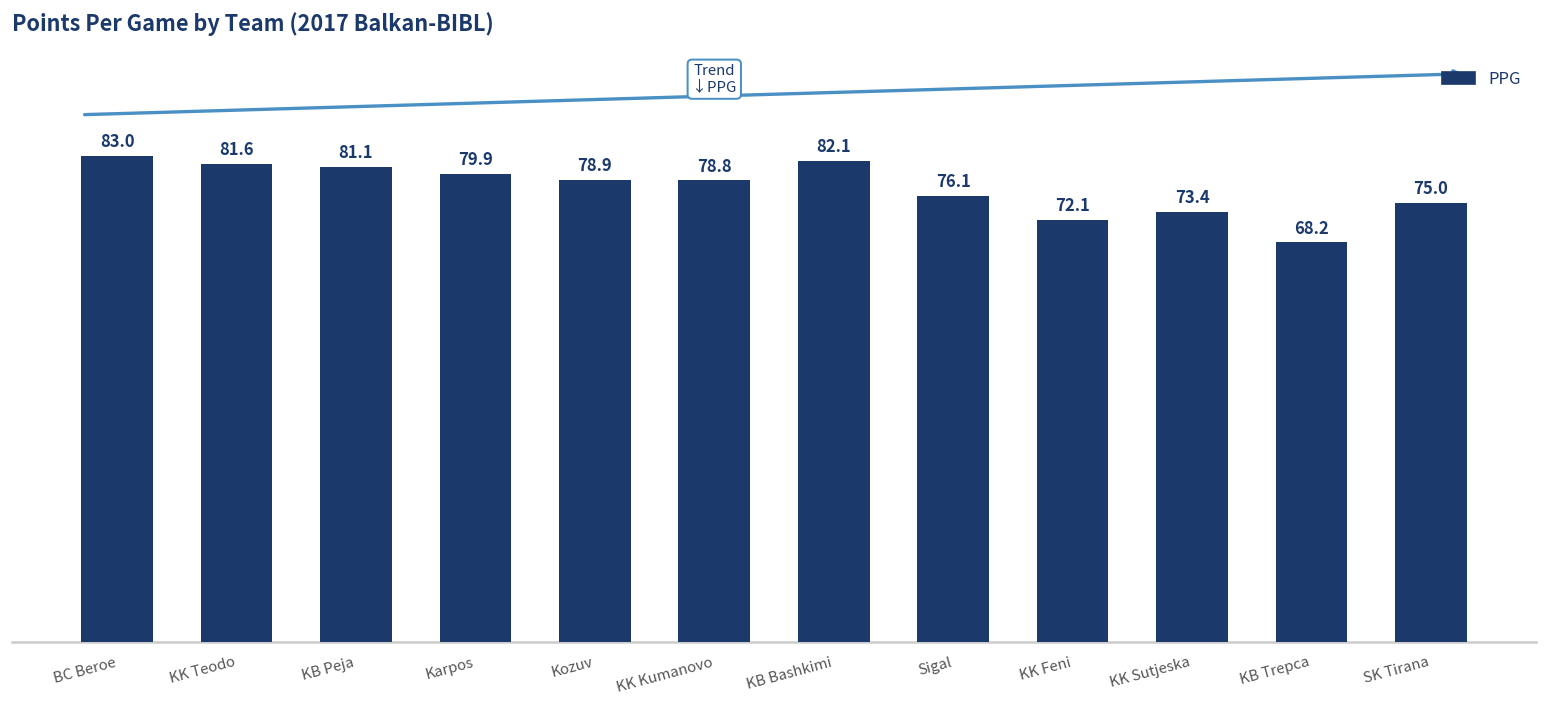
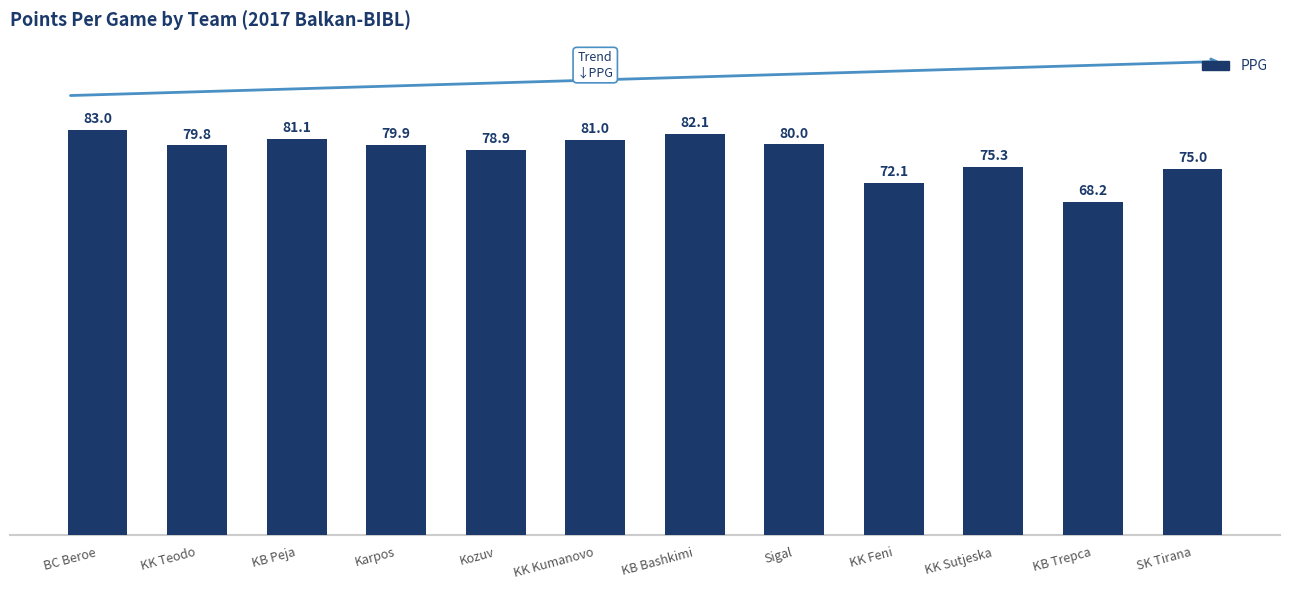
KK Teodo: 81.6 -> 79.8
KK Kumanovo: 78.8 -> 81.0
Sigal: 76.1 -> 80.0
KK Sutjeska: 73.4 -> 75.3
